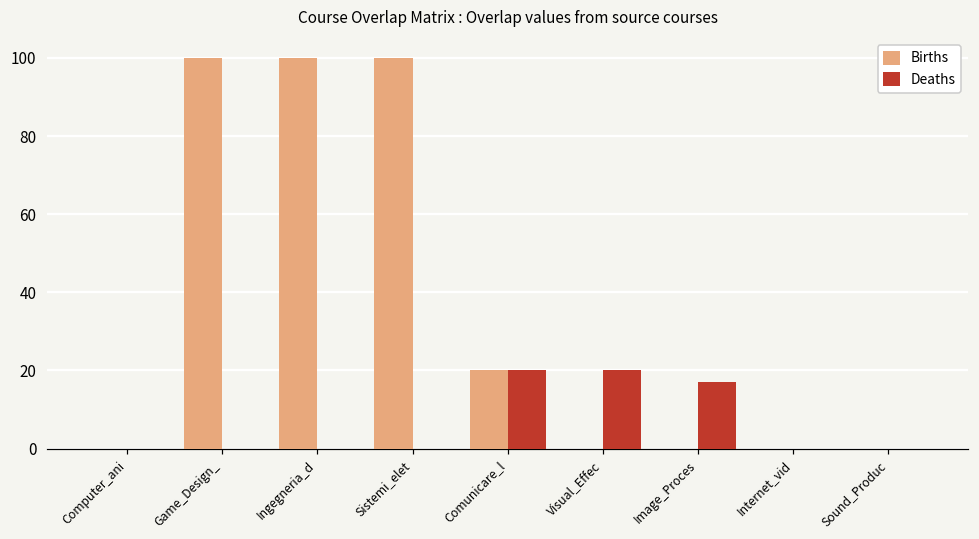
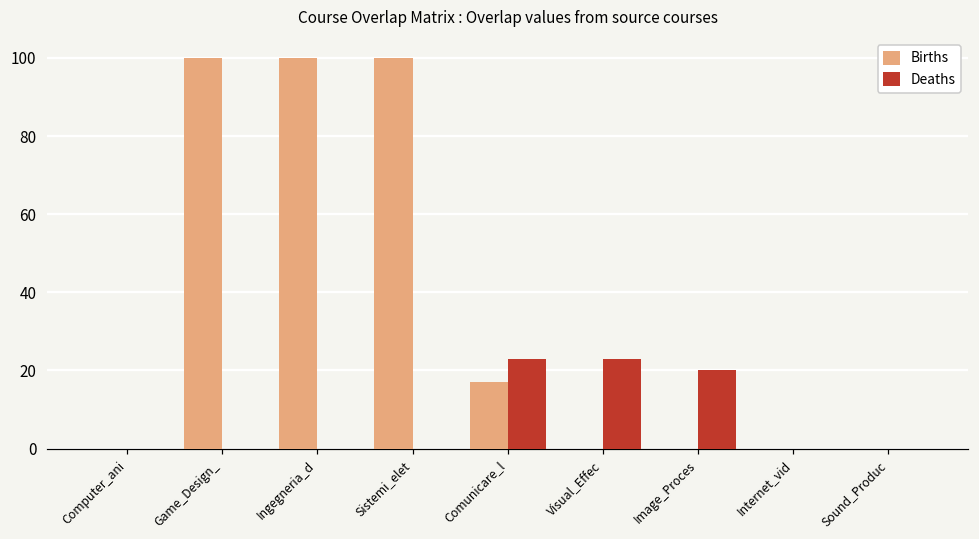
Births, Comunicare_l: 20 -> 17
Deaths, Comunicare_l: 20 -> 23
Deaths, Visual_Effec: 20 -> 23
Deaths, Image_Proces: 17 -> 20
